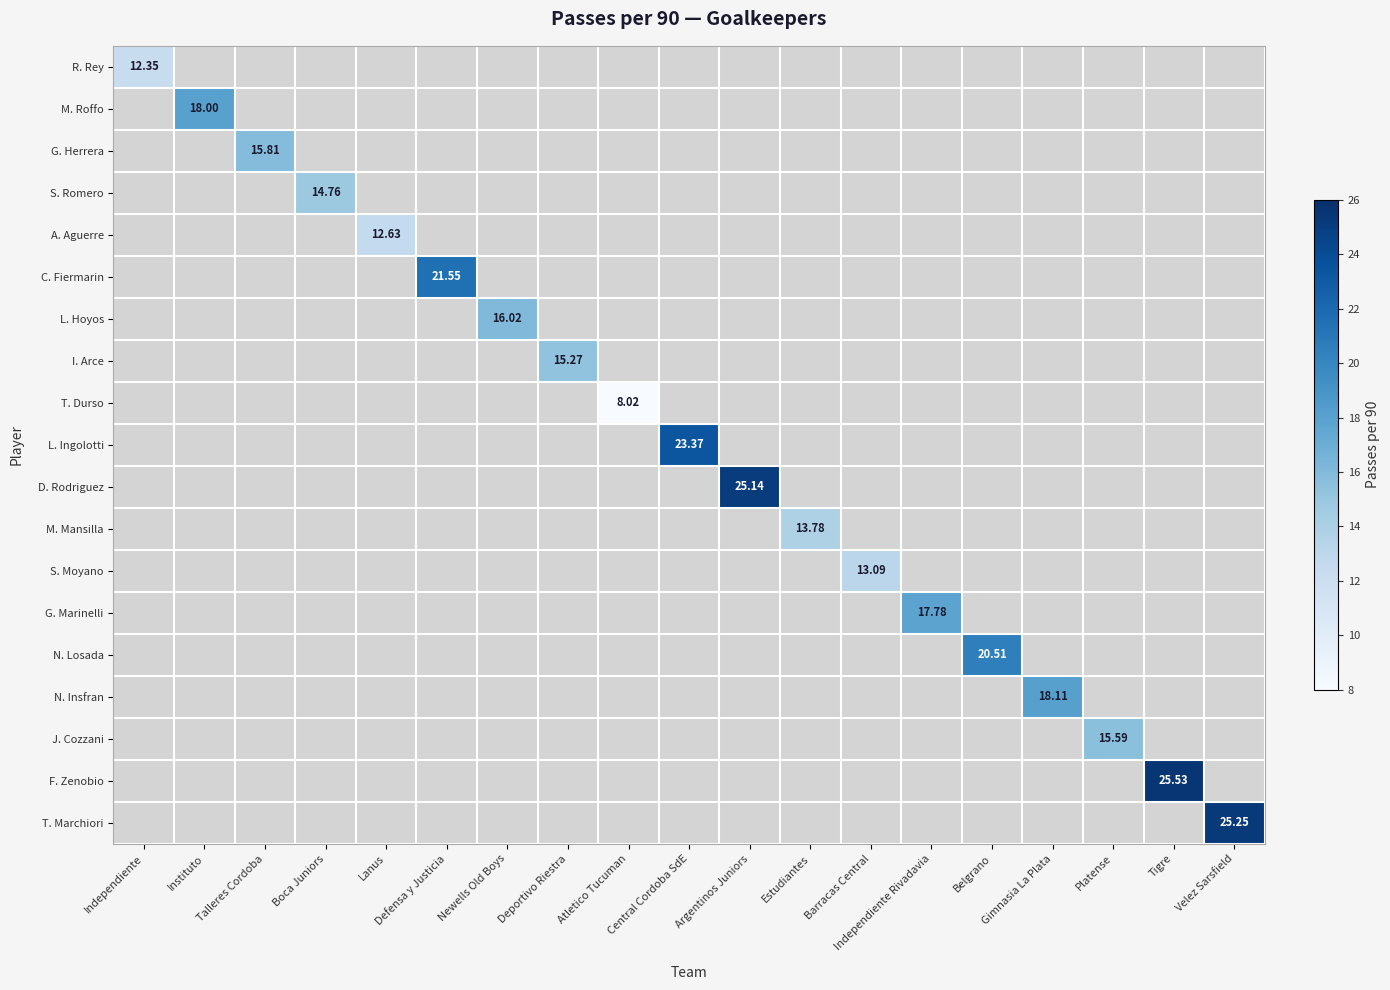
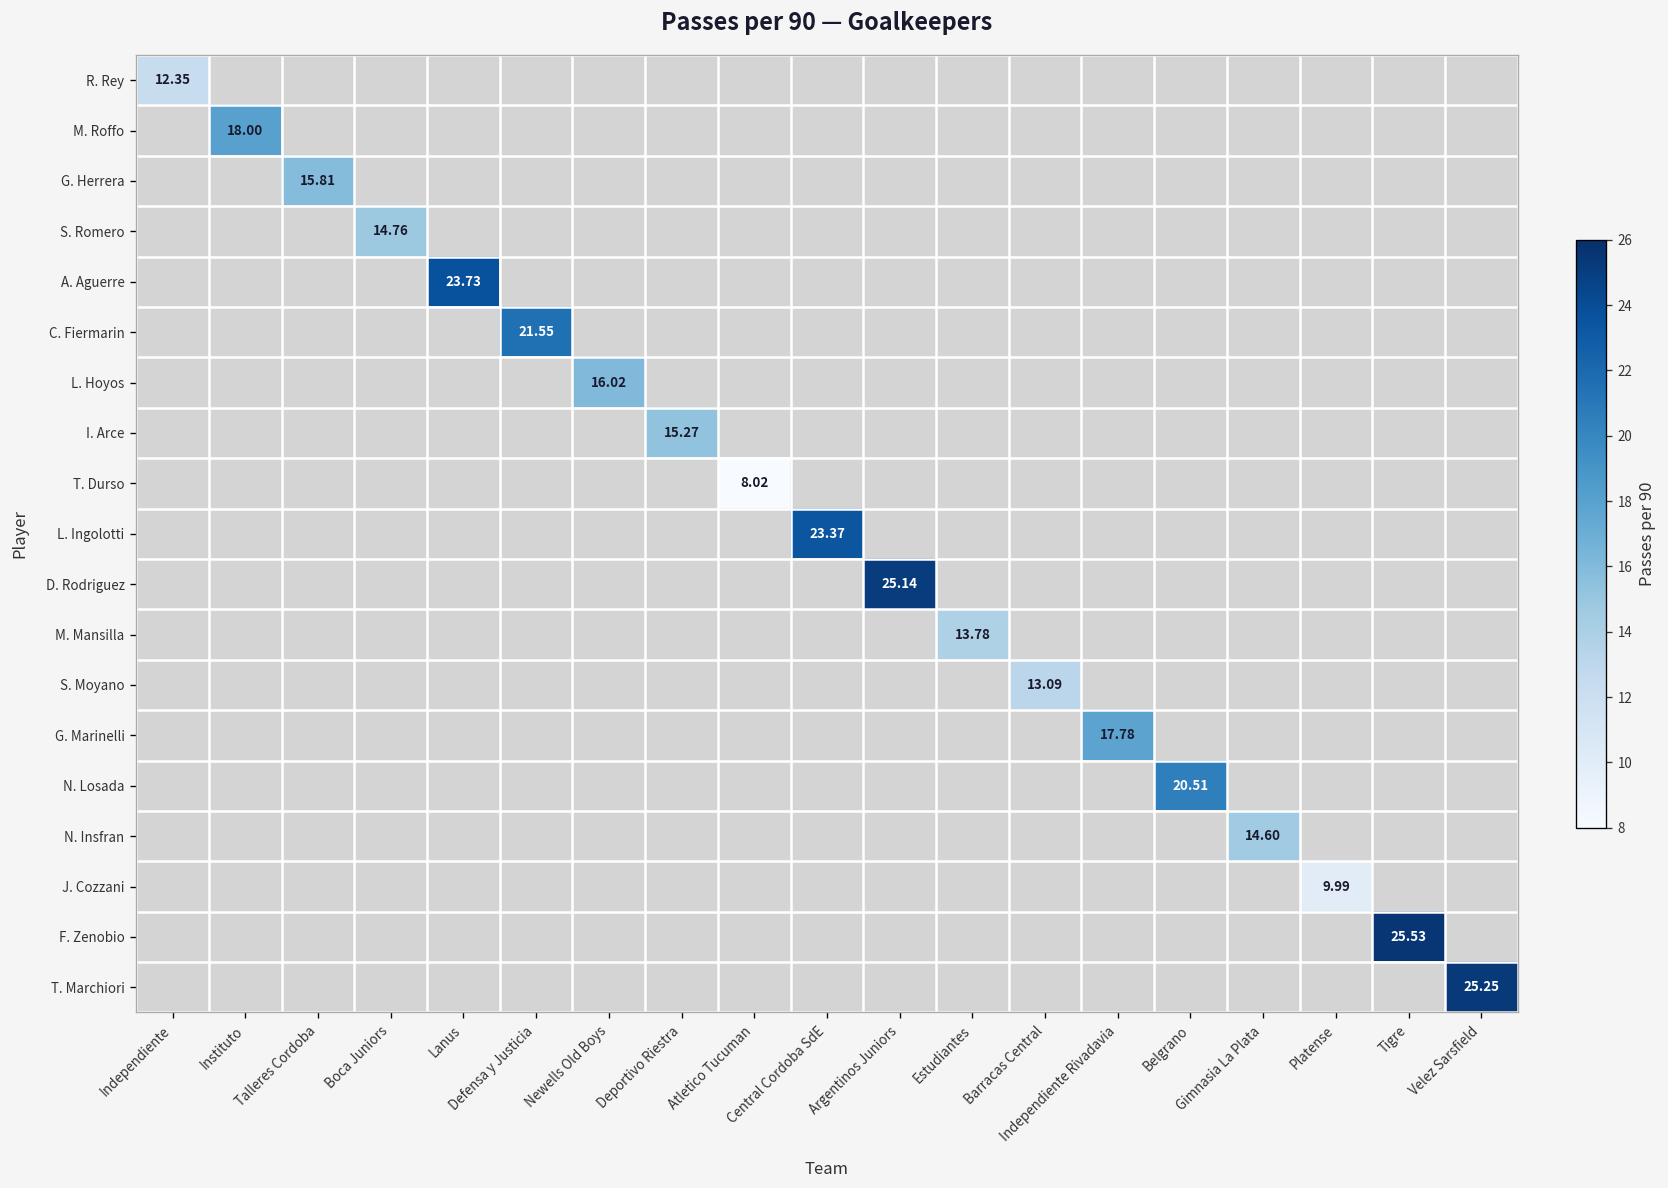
A. Aguerre, Lanus: 12.63 -> 23.73
N. Insfran, Gimnasia La Plata: 18.11 -> 14.60
J. Cozzani, Platense: 15.59 -> 9.99
